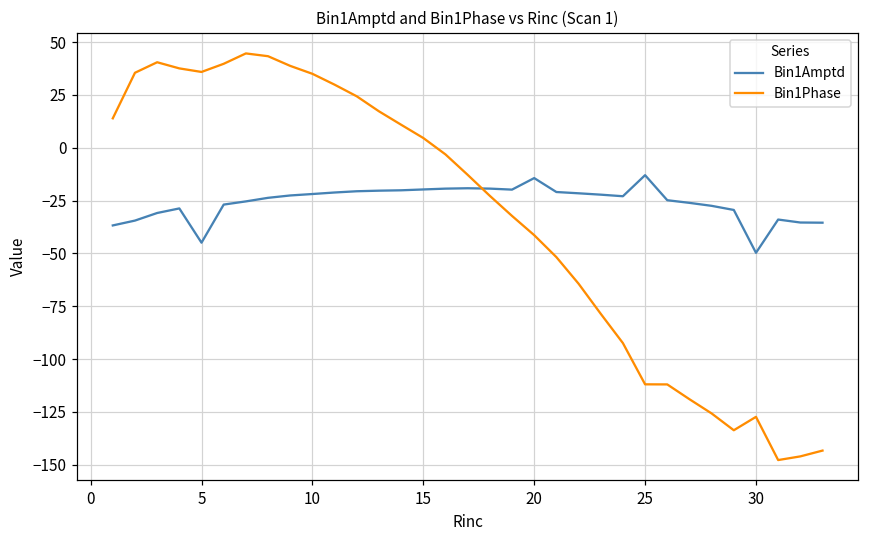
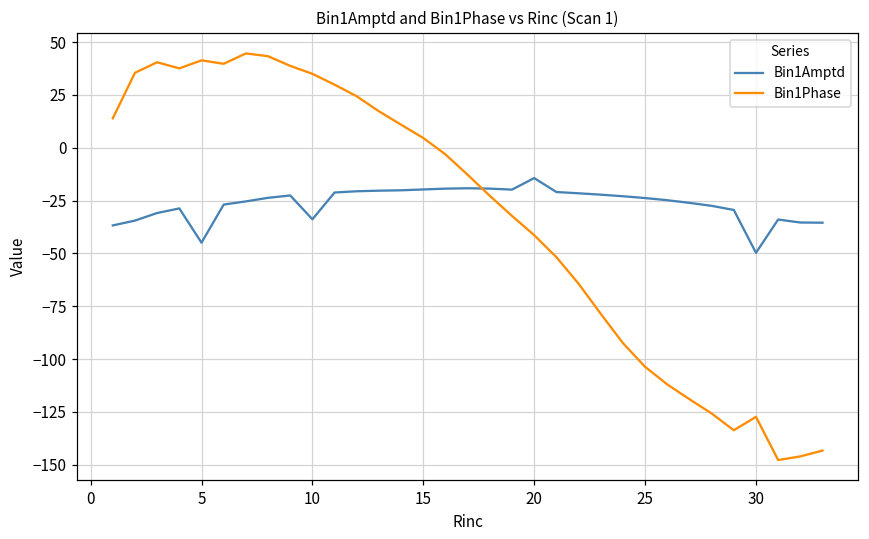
Bin1Phase, 5: 36 -> 41
Bin1Amptd, 10: -22 -> -34
Bin1Amptd, 25: -13 -> -24
Bin1Phase, 25: -112 -> -104
